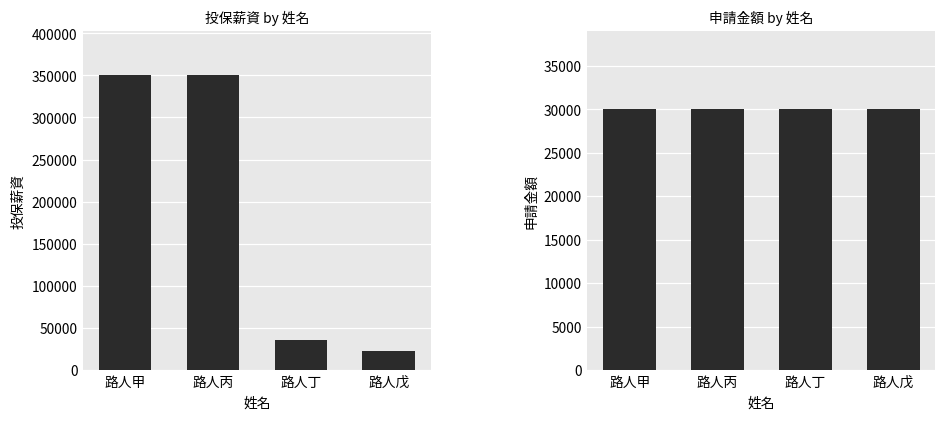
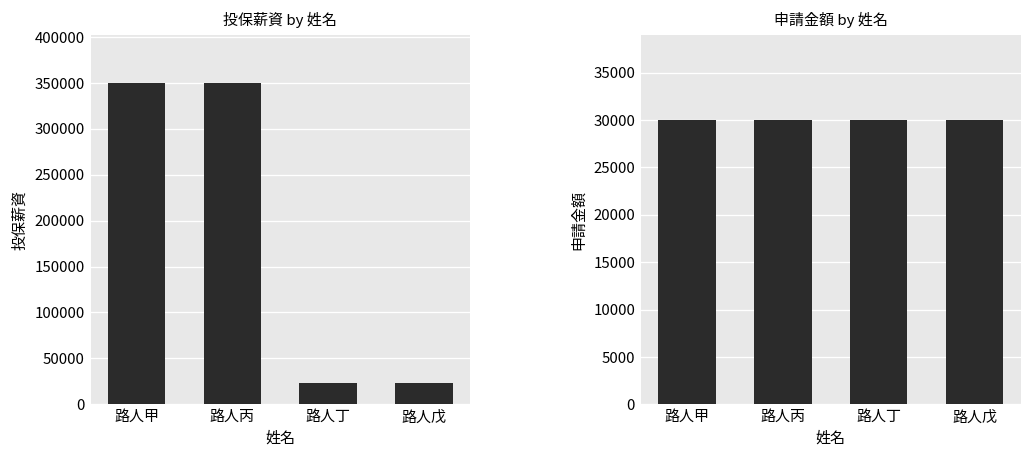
投保薪資 by 姓名, 路人丁: 40000 -> 20000
